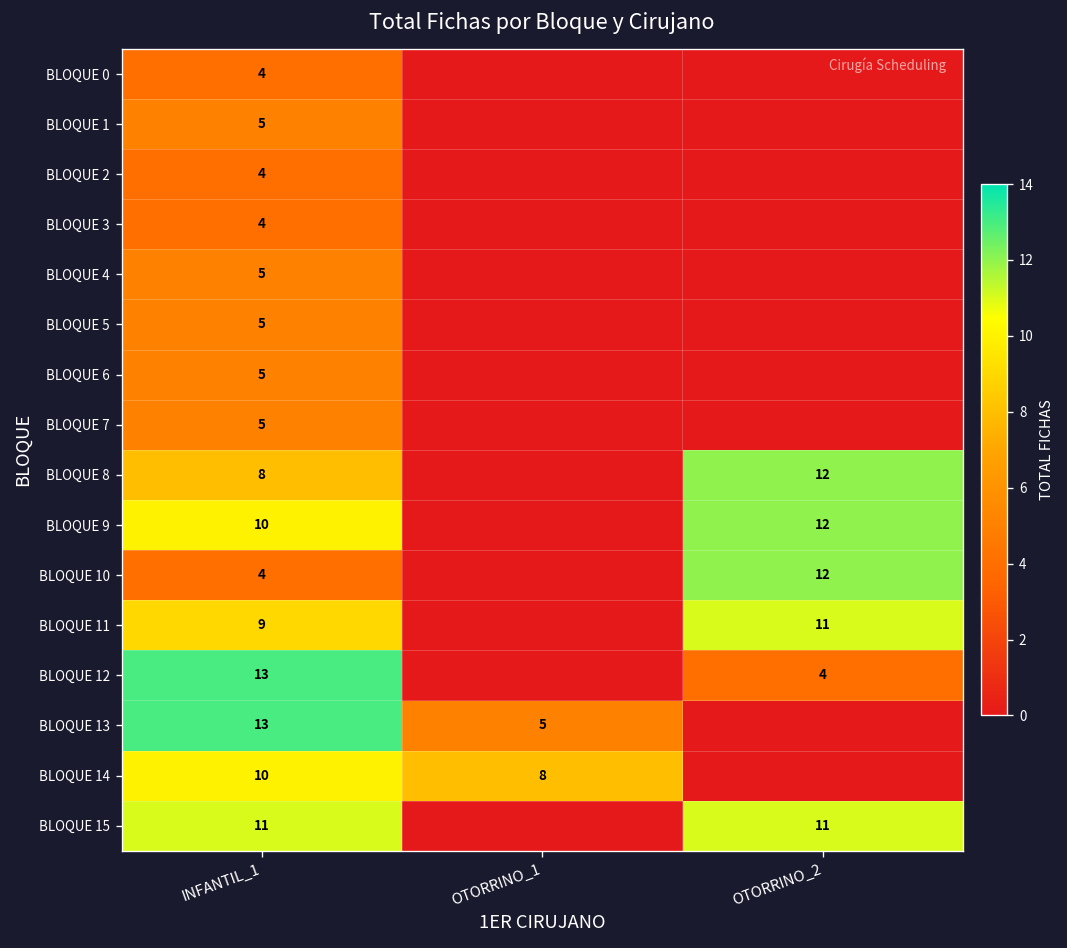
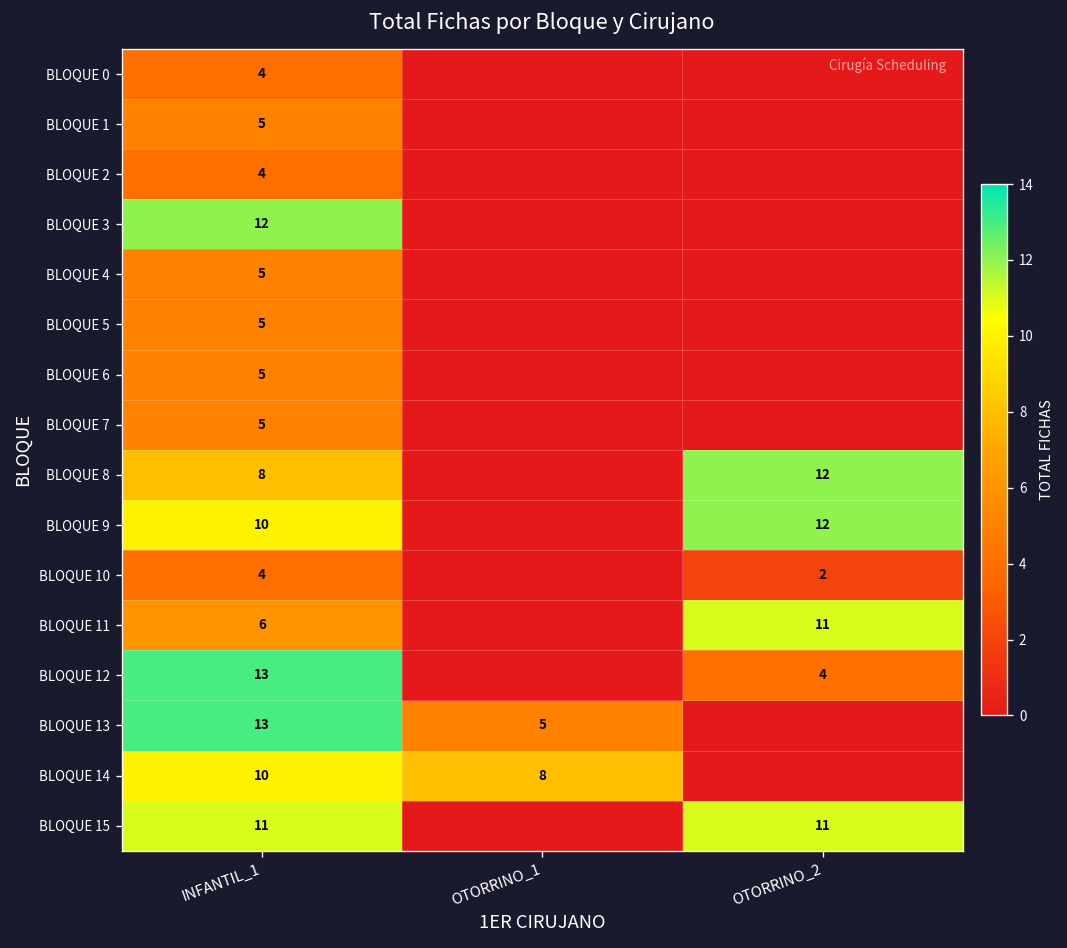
BLOQUE 3, INFANTIL_1: 4 -> 12
BLOQUE 10, OTORRINO_2: 12 -> 2
BLOQUE 11, INFANTIL_1: 9 -> 6
